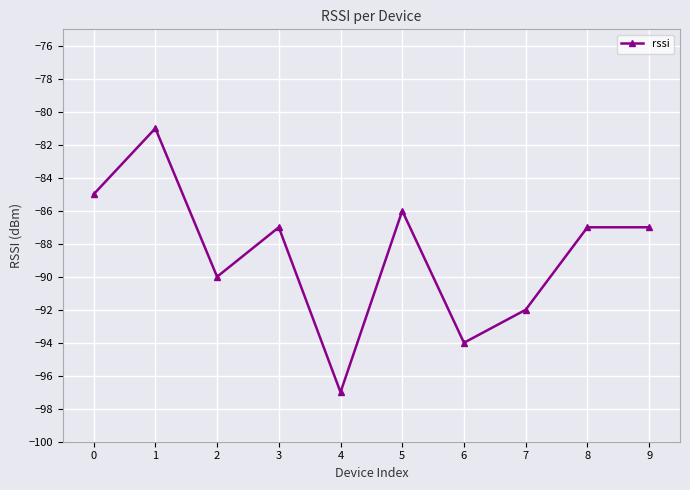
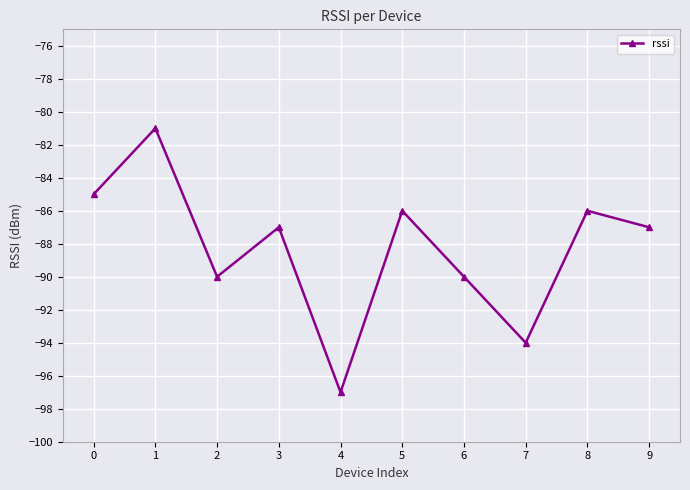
6: -94 -> -90
7: -92 -> -94
8: -87 -> -86
